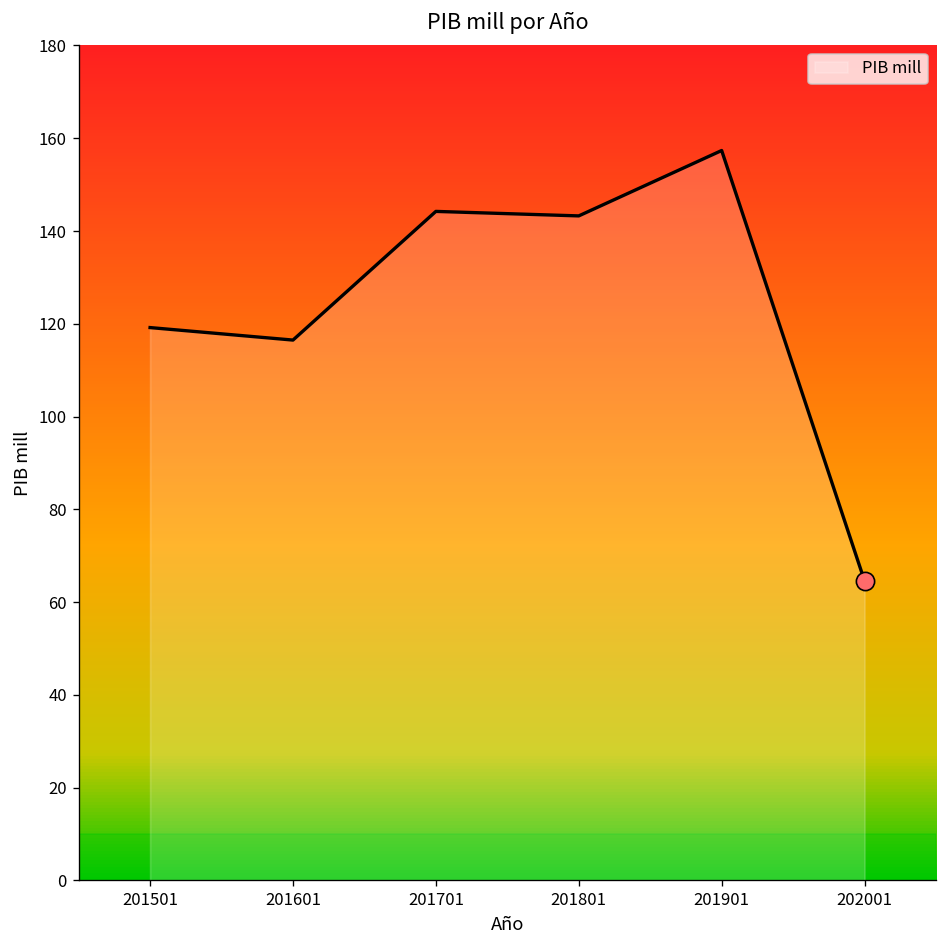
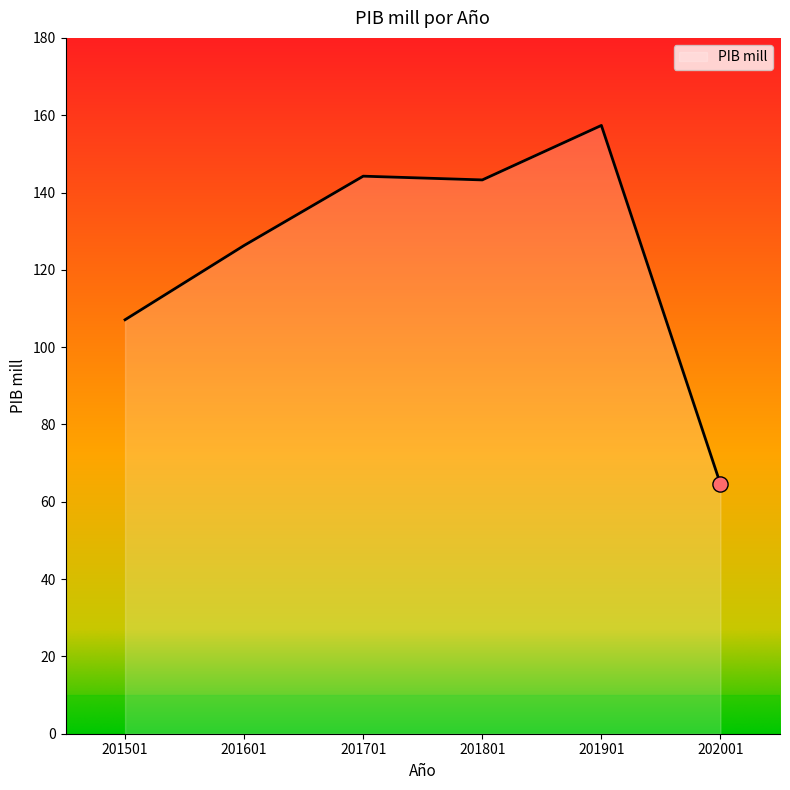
PIB mill, 201501: 119 -> 107
PIB mill, 201601: 116 -> 126
